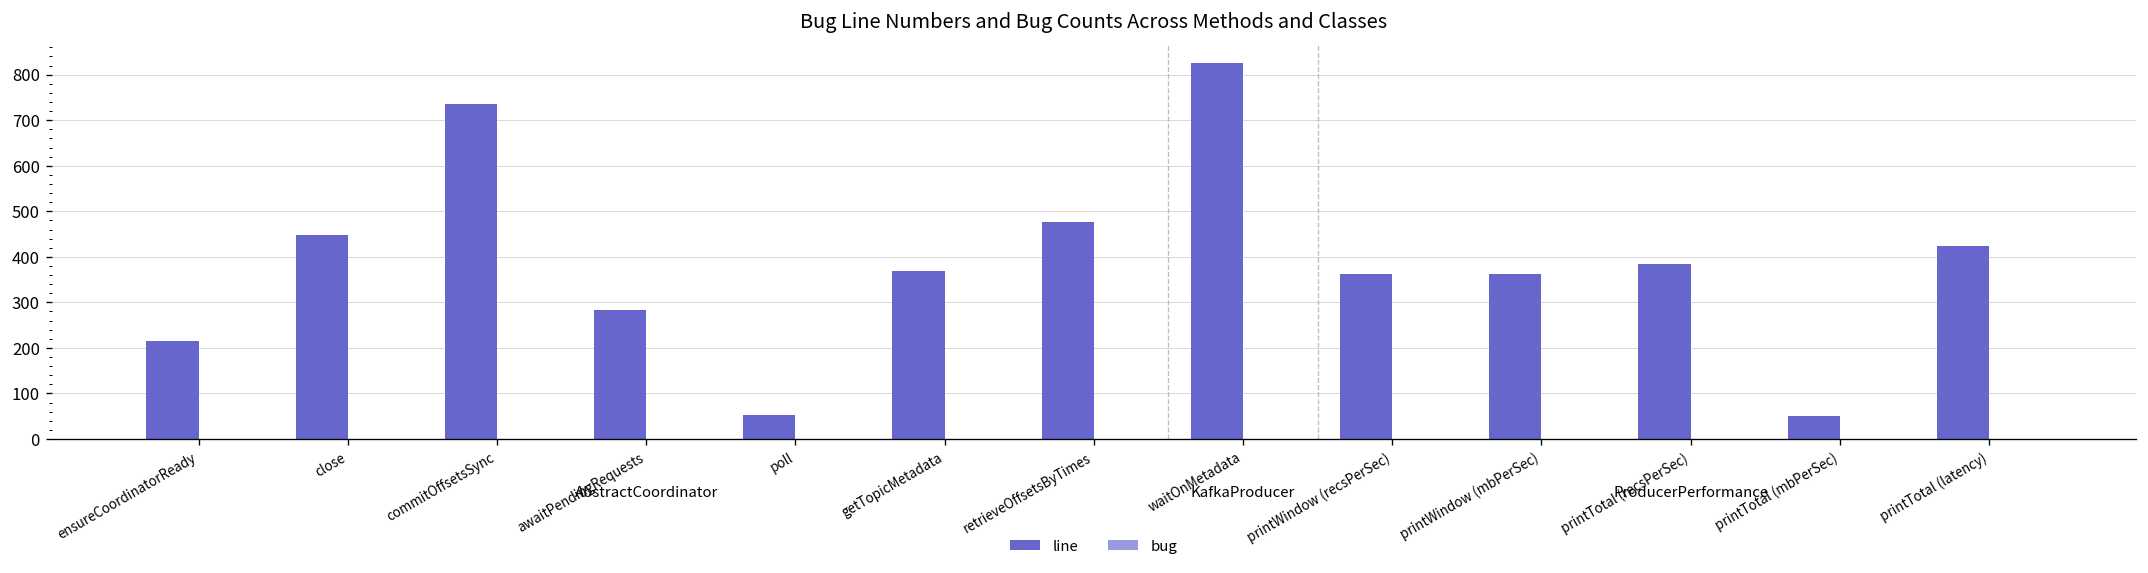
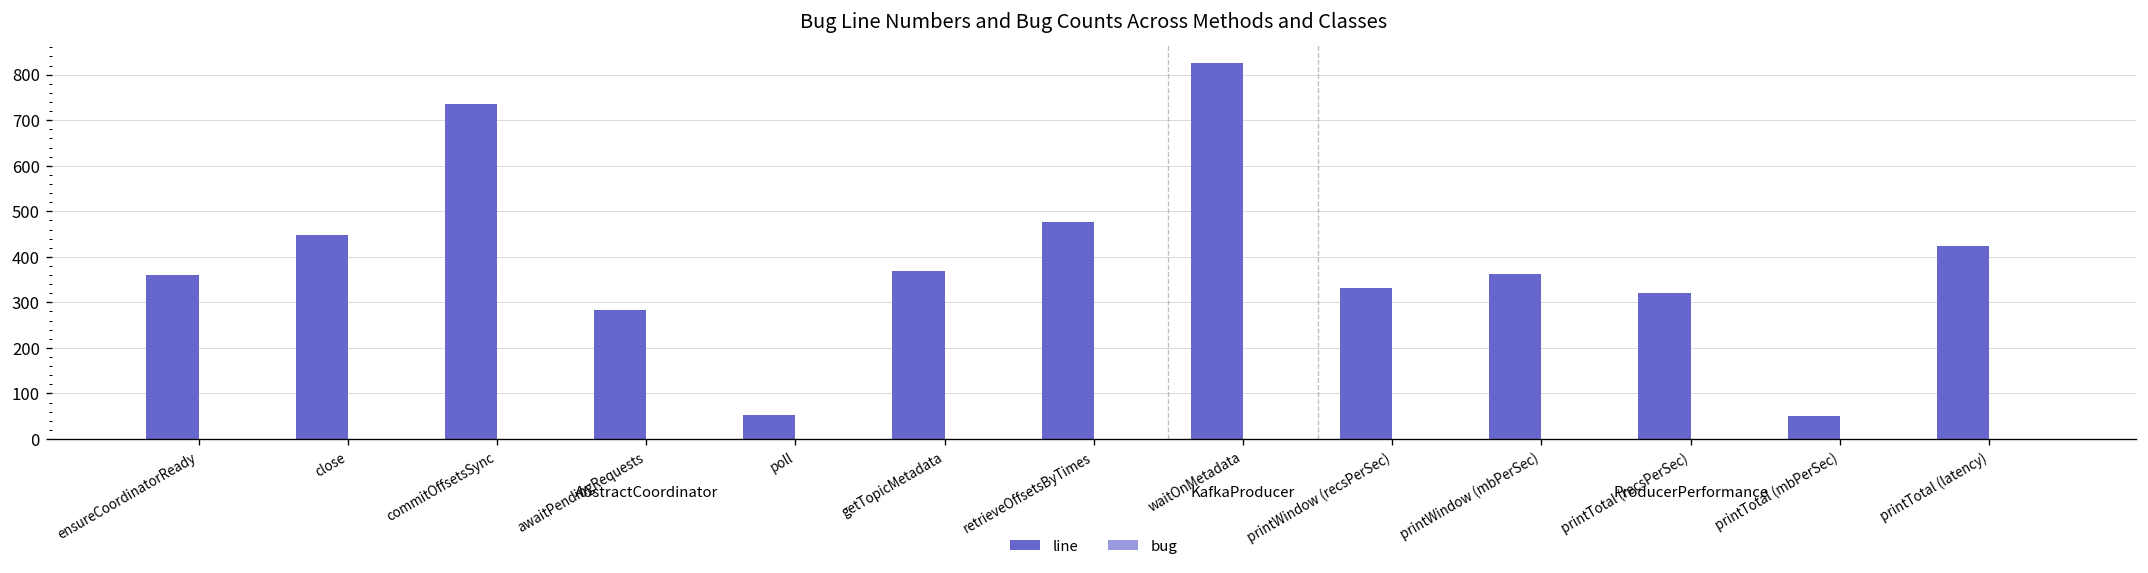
line, ensureCoordinatorReady: 220 -> 360
line, printWindow (recsPerSec): 360 -> 330
line, printTotal (recsPerSec): 380 -> 320
